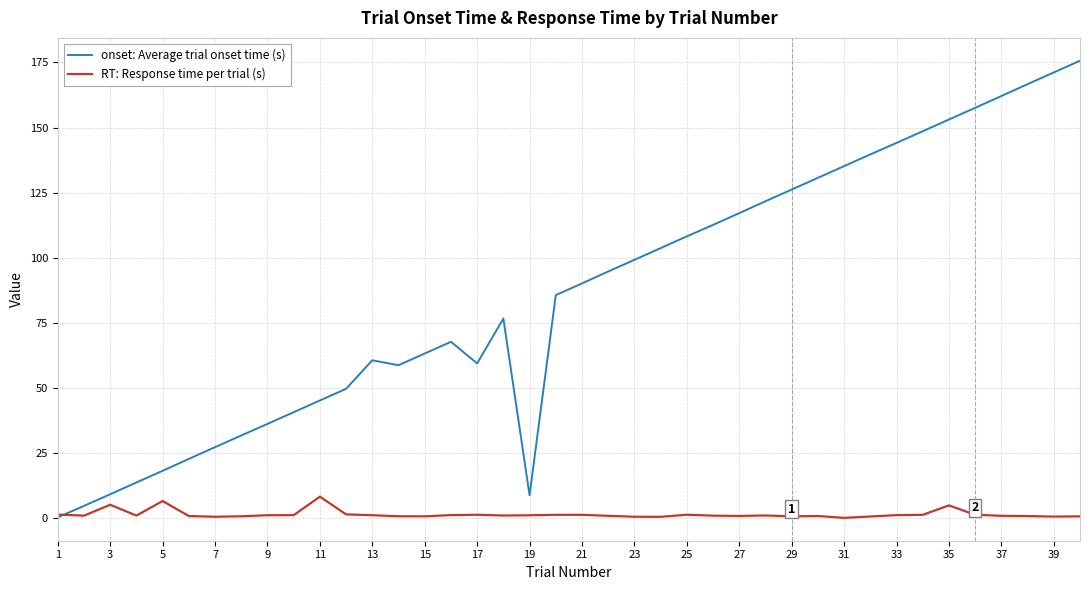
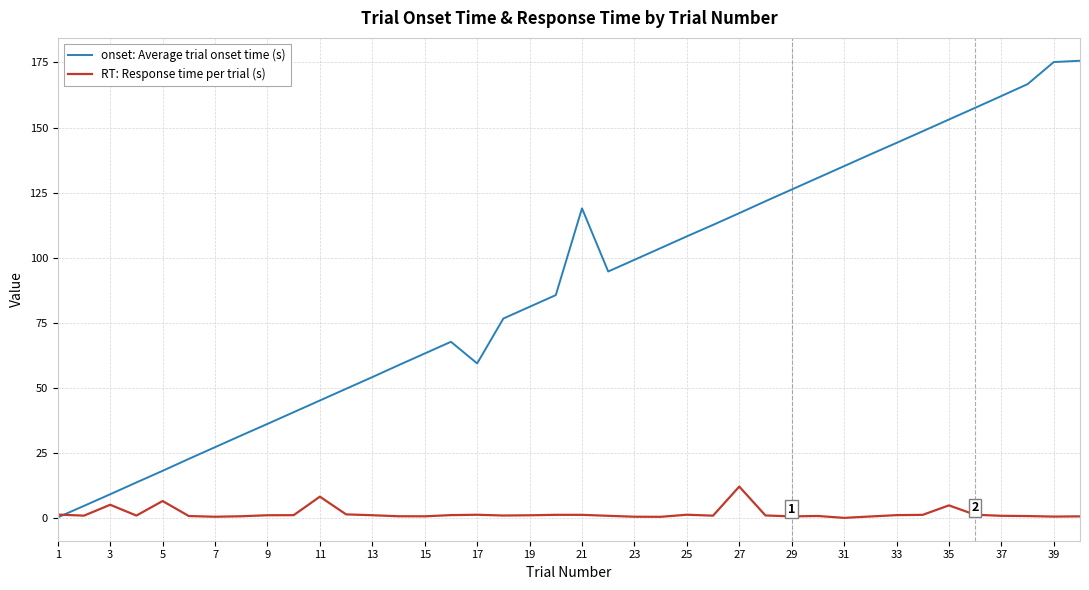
onset: Average trial onset time (s), 13: 61 -> 54
onset: Average trial onset time (s), 19: 9 -> 81
onset: Average trial onset time (s), 21: 90 -> 119
RT: Response time per trial (s), 27: 1 -> 12
onset: Average trial onset time (s), 39: 171 -> 175
